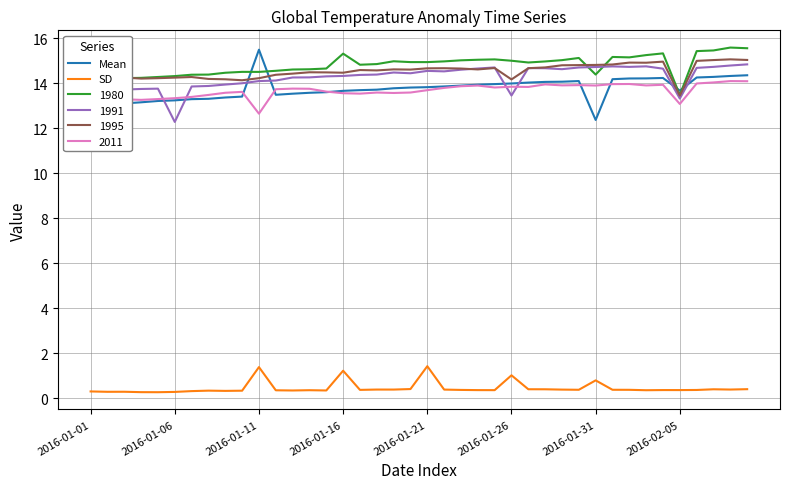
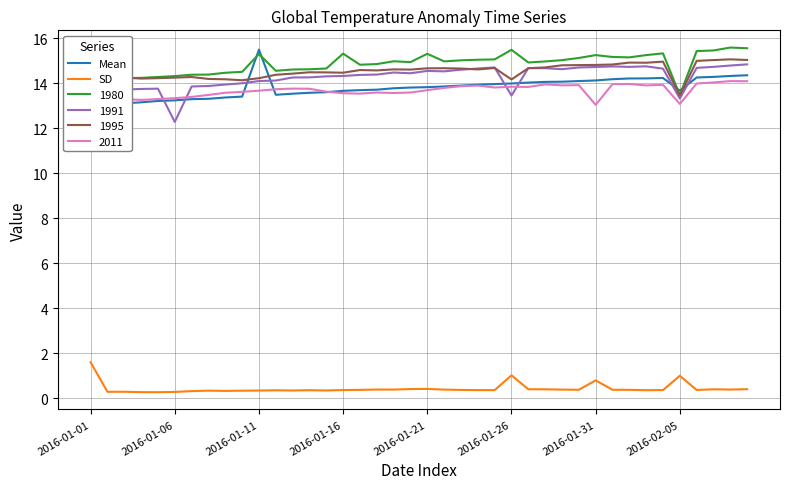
SD, 2016-01-01: 0.3 -> 1.6
SD, 2016-01-11: 1.4 -> 0.3
1980, 2016-01-11: 14.5 -> 15.3
2011, 2016-01-11: 12.6 -> 13.7
SD, 2016-01-16: 1.2 -> 0.4
SD, 2016-01-21: 1.4 -> 0.4
1980, 2016-01-21: 14.9 -> 15.3
1980, 2016-01-26: 15.0 -> 15.5
Mean, 2016-01-31: 12.4 -> 14.1
1980, 2016-01-31: 14.4 -> 15.2
2011, 2016-01-31: 13.9 -> 13.0
SD, 2016-02-05: 0.4 -> 1.0
